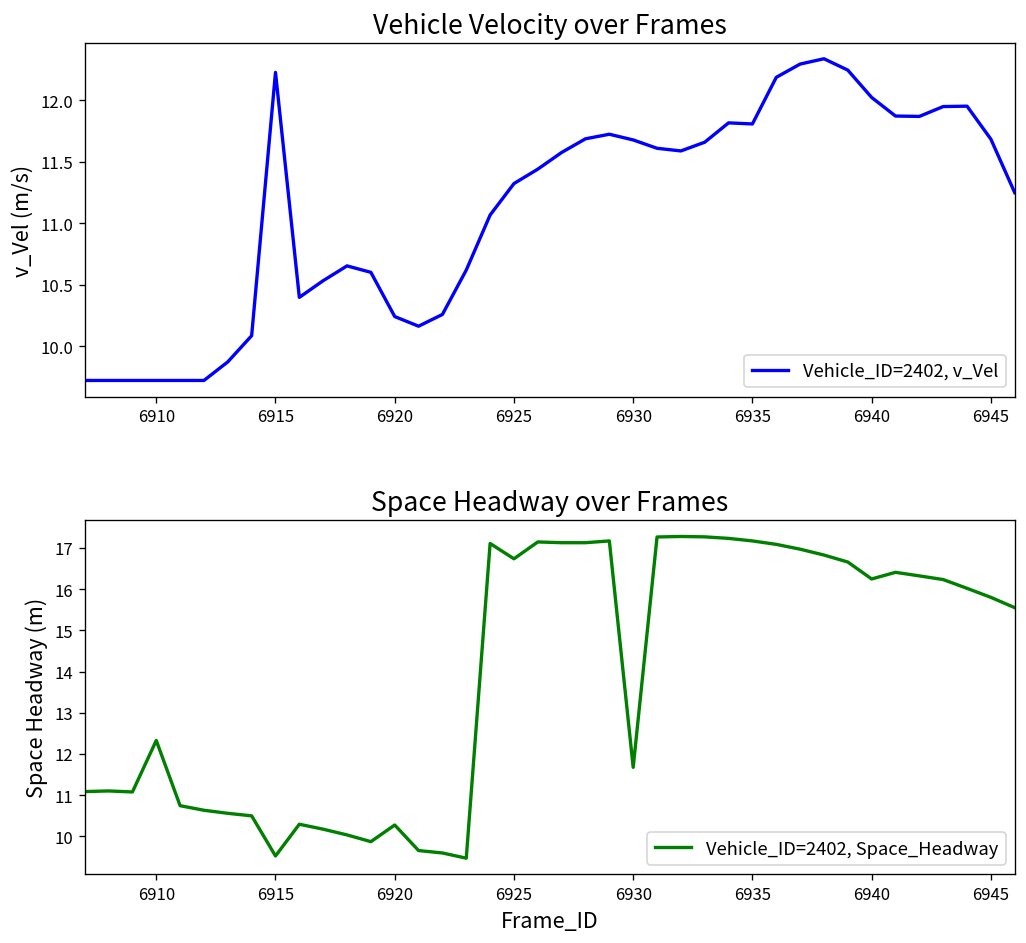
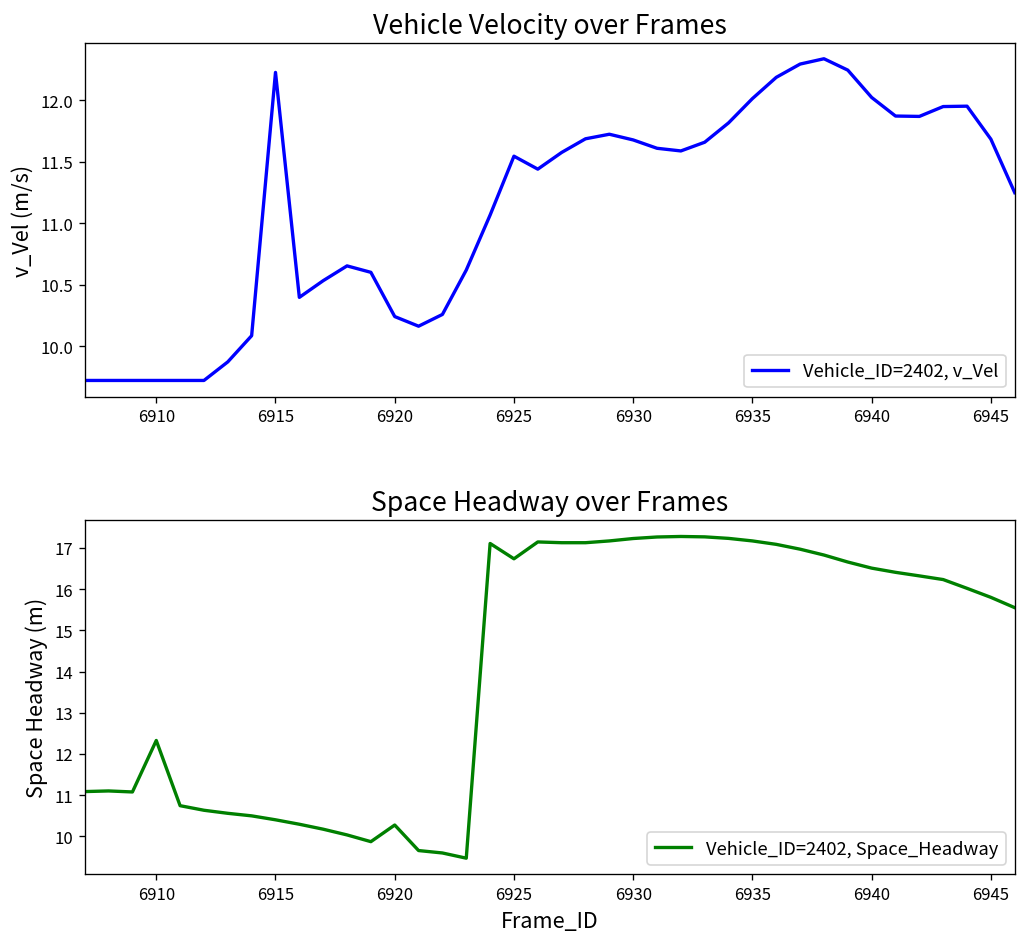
Vehicle Velocity over Frames, 6925: 11.32 -> 11.55
Vehicle Velocity over Frames, 6935: 11.81 -> 12.02
Space Headway over Frames, 6915: 9.5 -> 10.4
Space Headway over Frames, 6930: 11.7 -> 17.2
Space Headway over Frames, 6940: 16.2 -> 16.5
